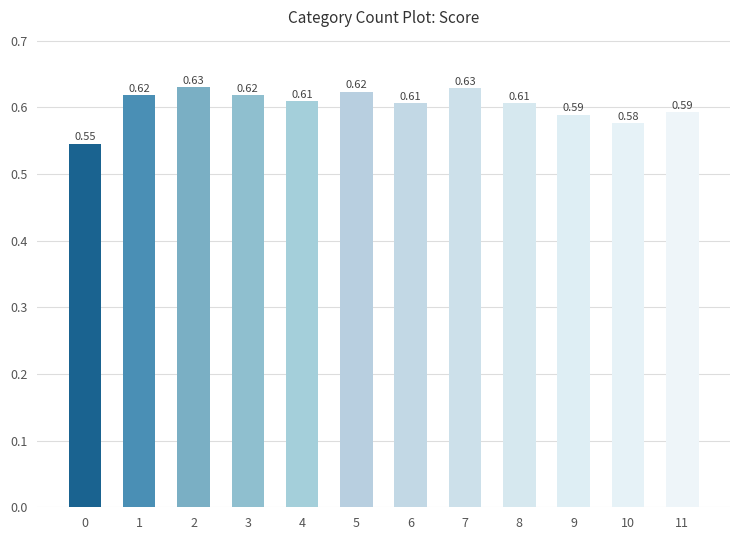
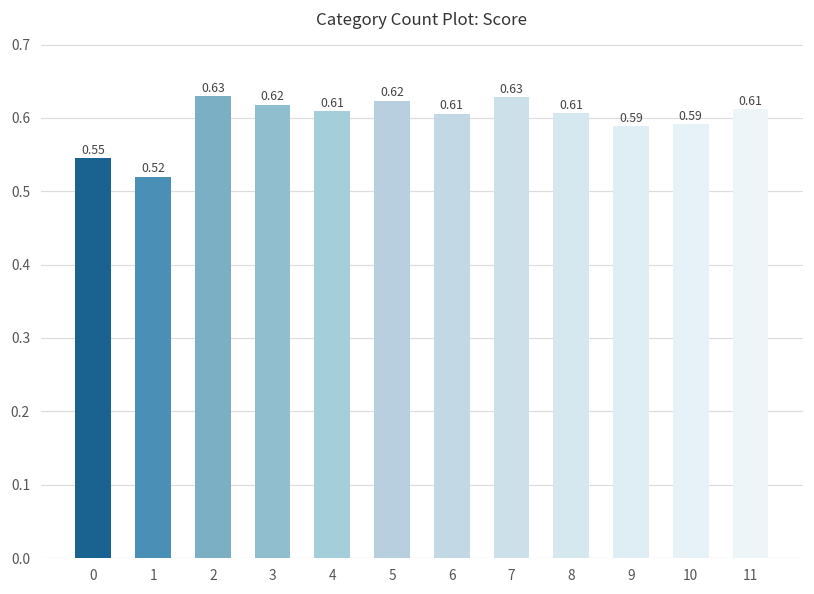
1: 0.62 -> 0.52
10: 0.58 -> 0.59
11: 0.59 -> 0.61
